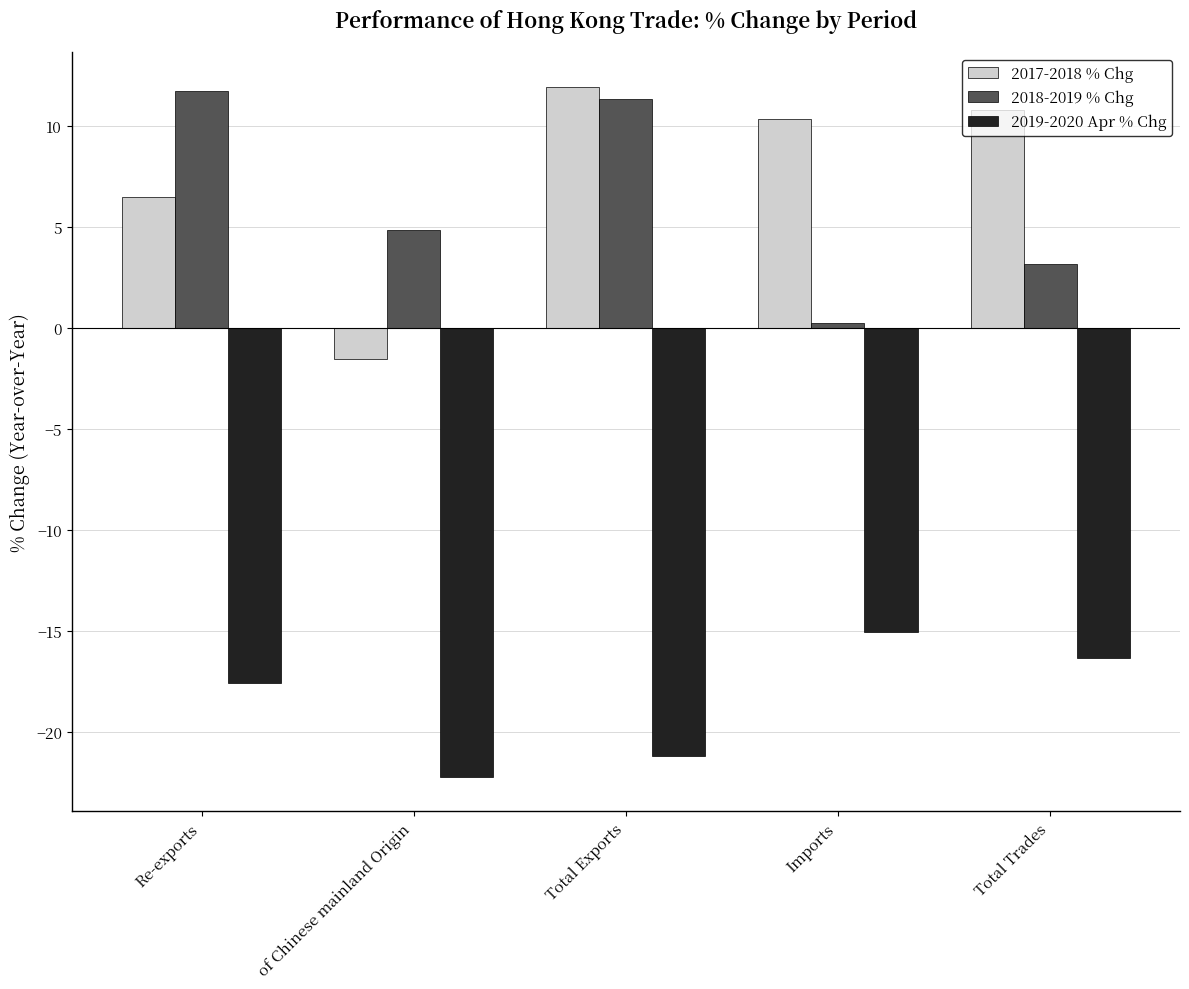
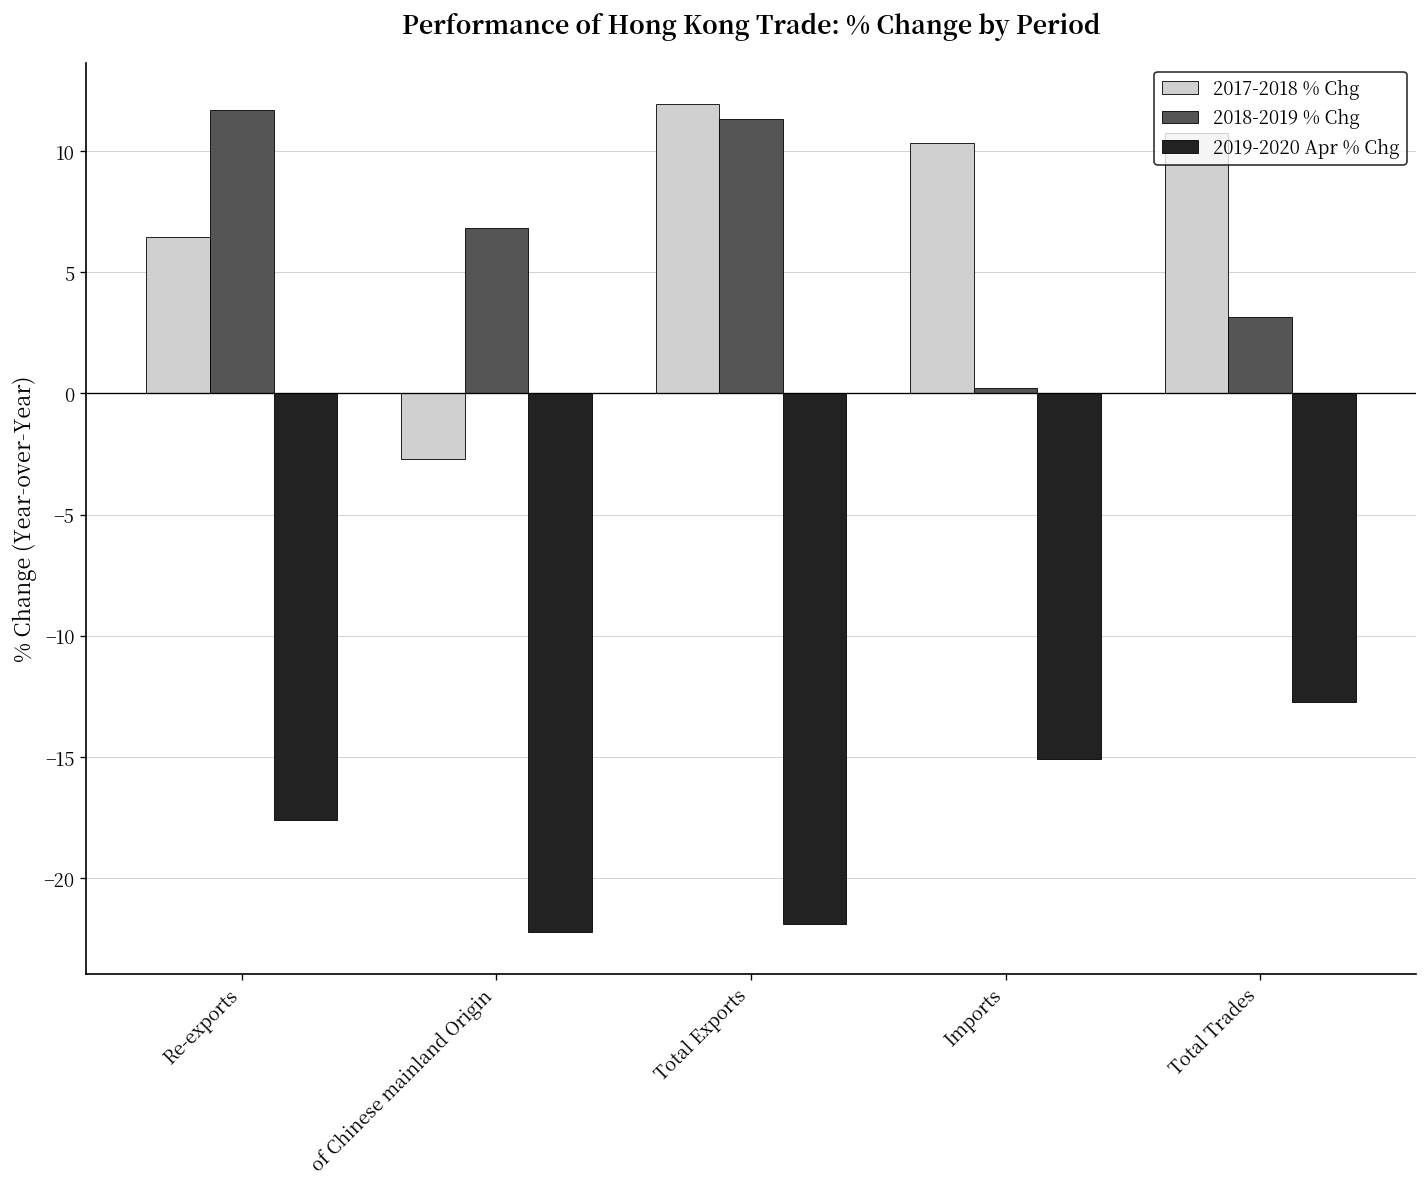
2017-2018 % Chg, of Chinese mainland Origin: -1.6 -> -2.7
2018-2019 % Chg, of Chinese mainland Origin: 4.8 -> 6.8
2019-2020 Apr % Chg, Total Exports: -21.2 -> -21.9
2019-2020 Apr % Chg, Total Trades: -16.3 -> -12.7
